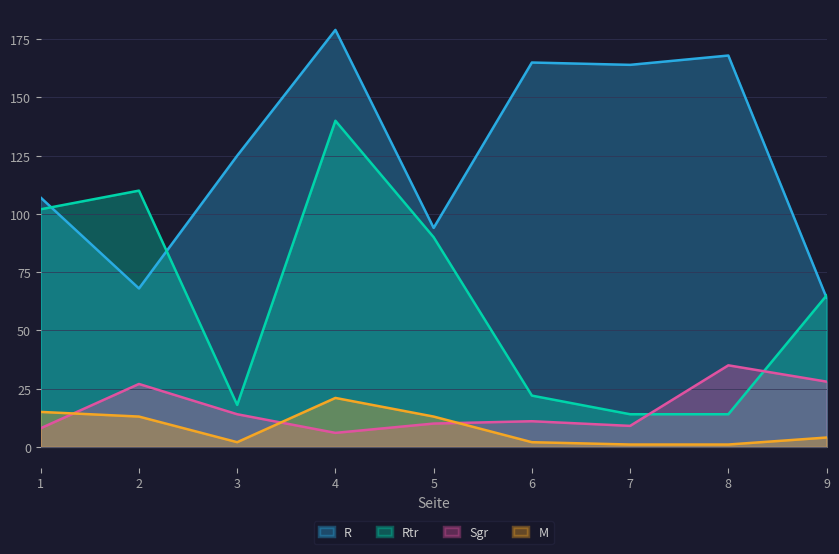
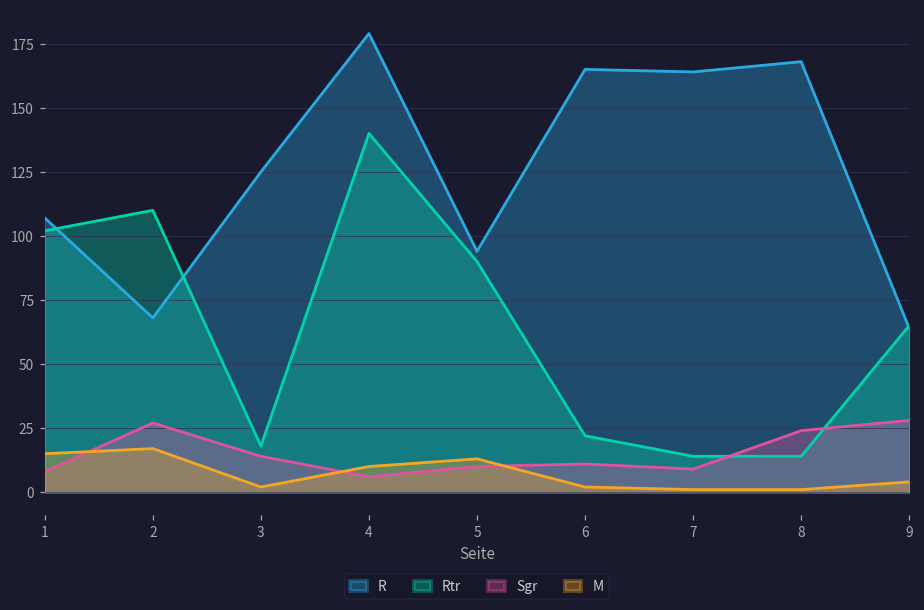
M, 2: 13 -> 17
M, 4: 21 -> 10
Sgr, 8: 35 -> 24
